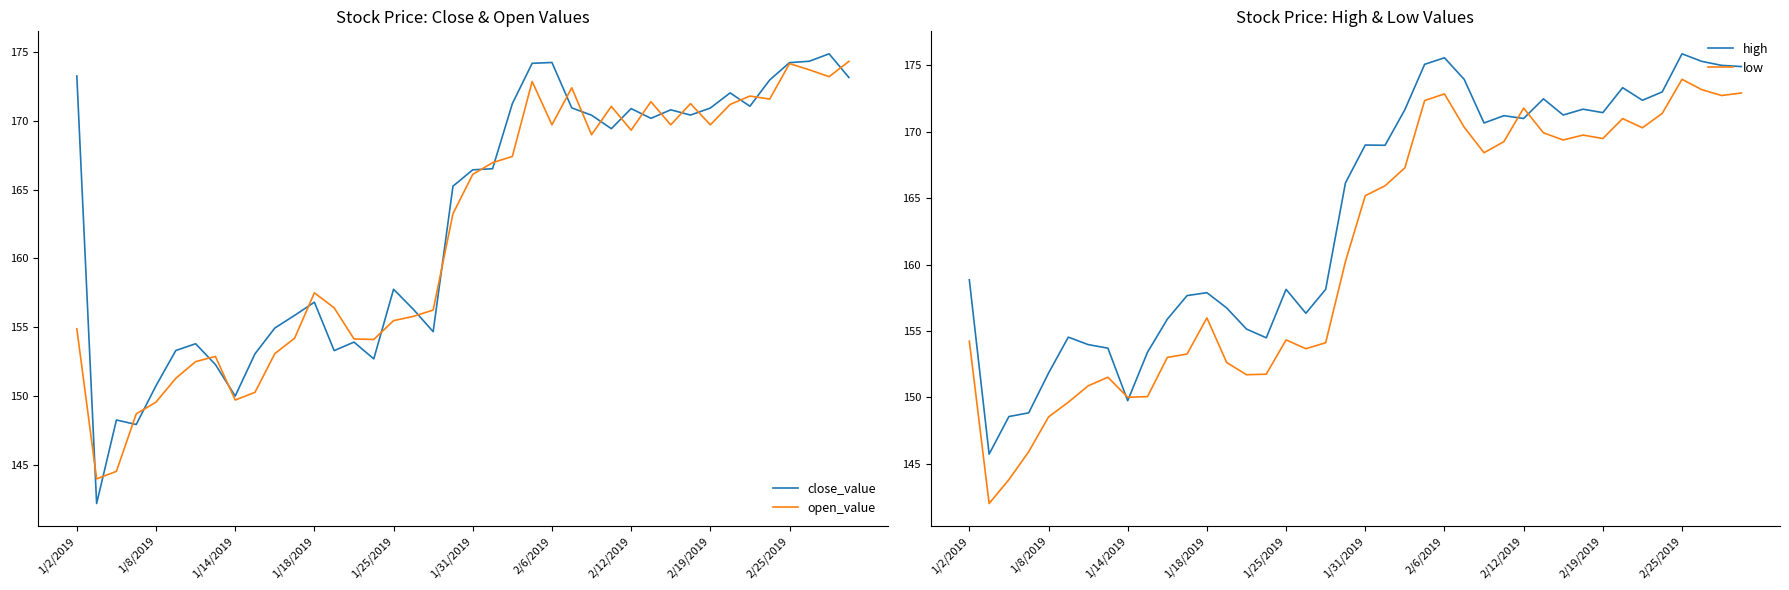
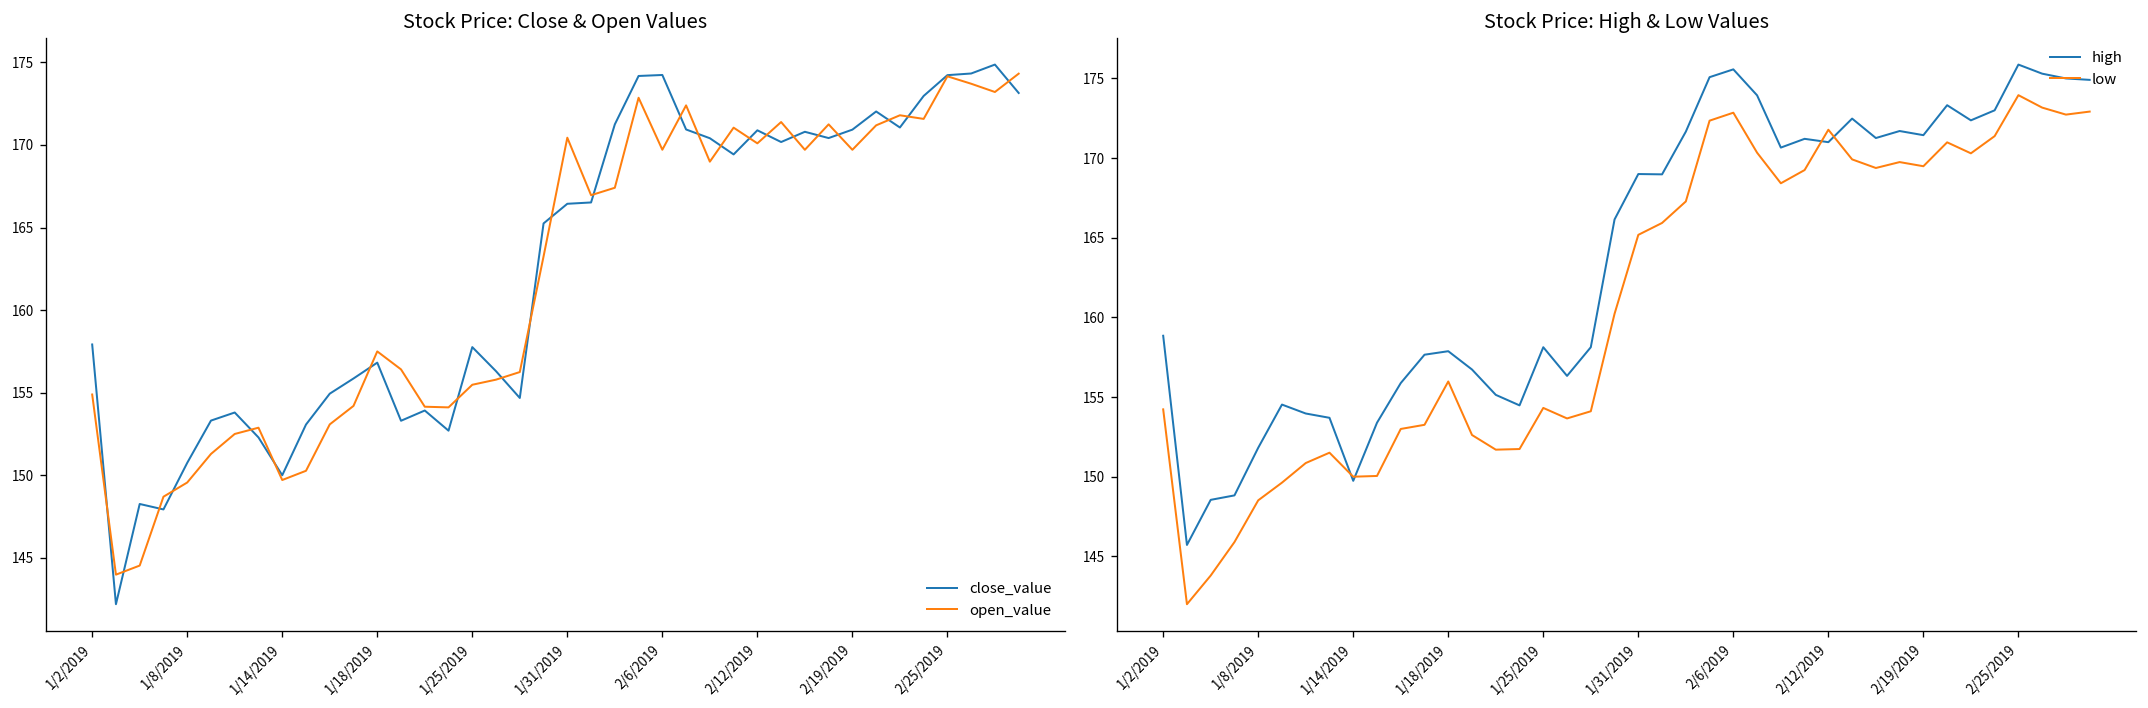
Stock Price: Close & Open Values, close_value, 1/2/2019: 173.3 -> 157.9
Stock Price: Close & Open Values, open_value, 1/31/2019: 166.1 -> 170.4
Stock Price: Close & Open Values, open_value, 2/12/2019: 169.3 -> 170.1
